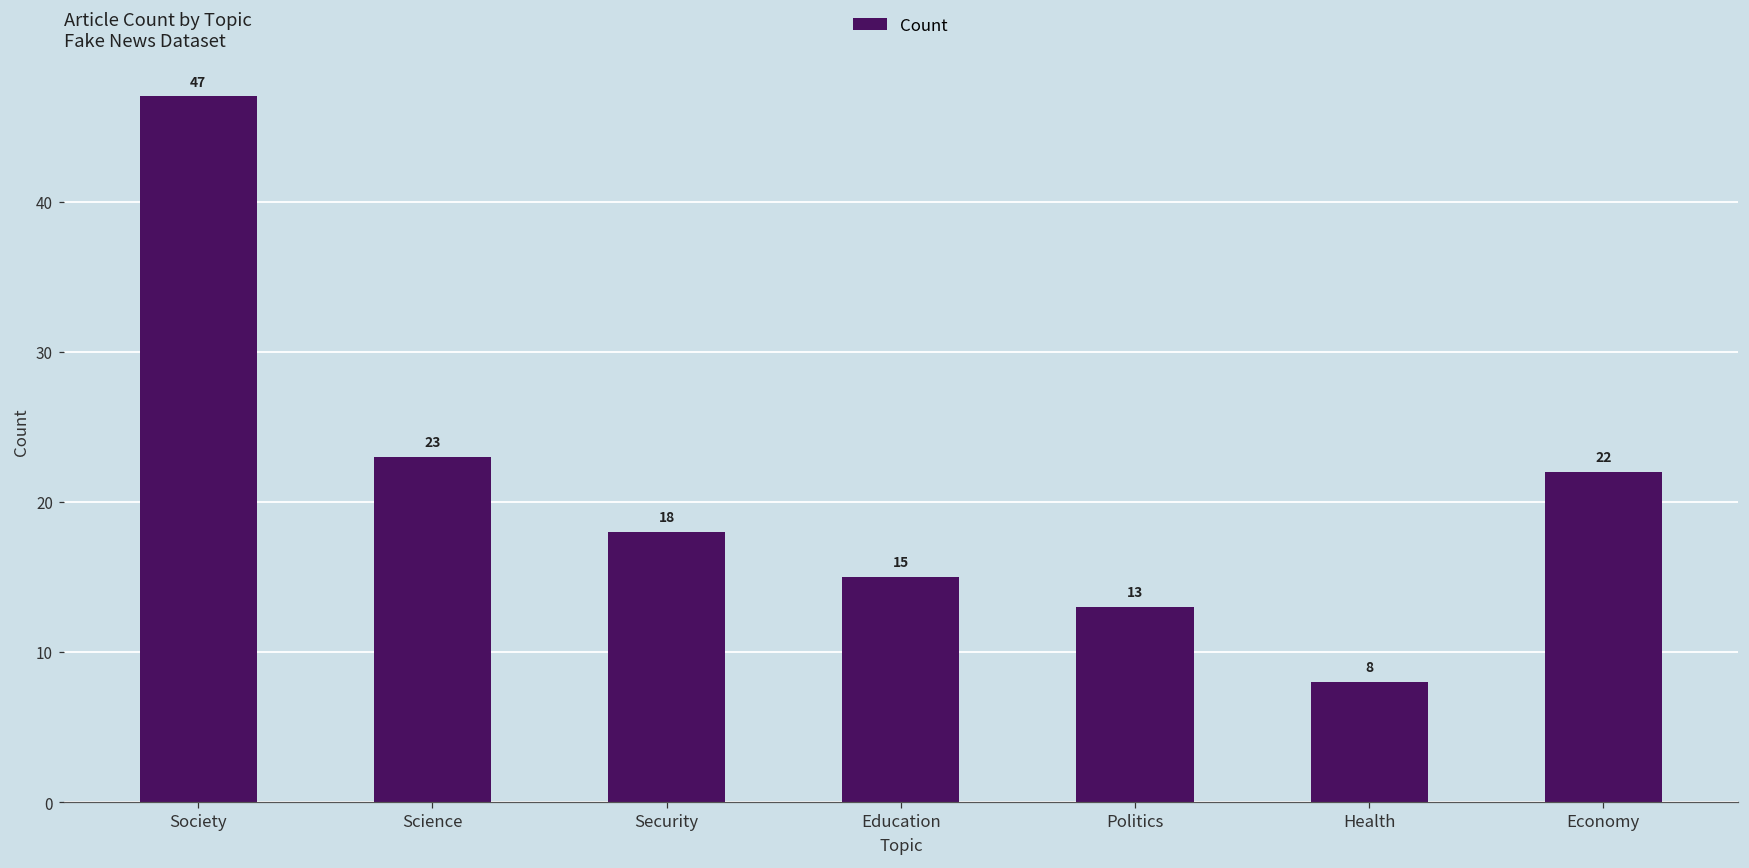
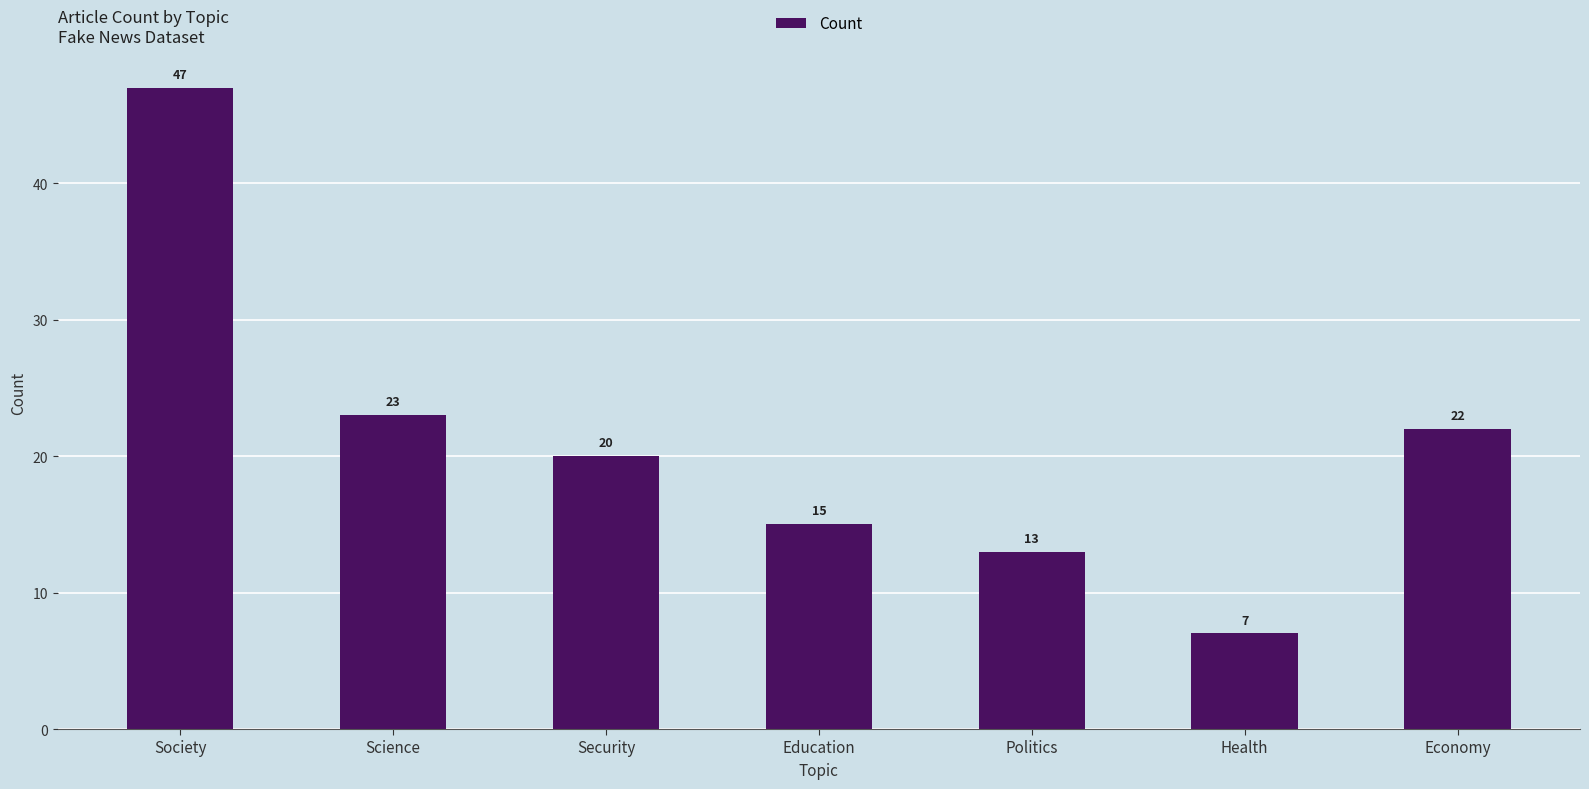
Security: 18 -> 20
Health: 8 -> 7
